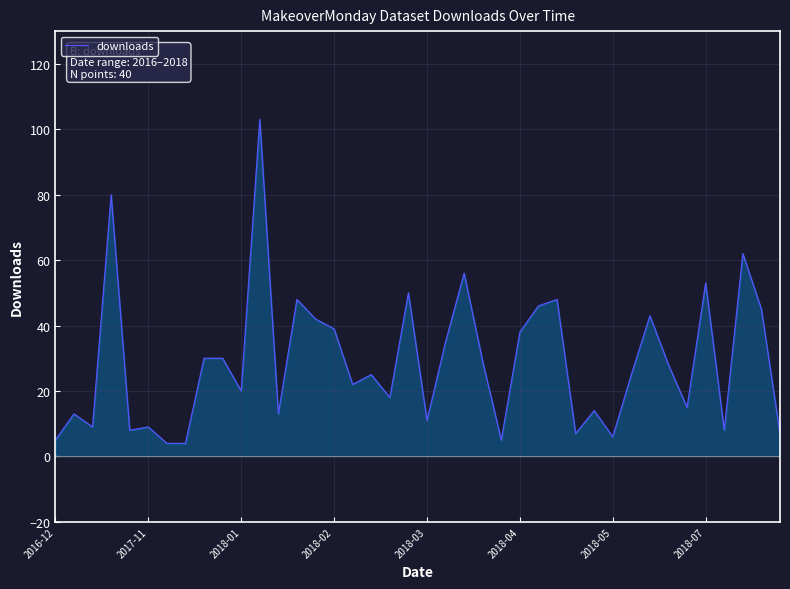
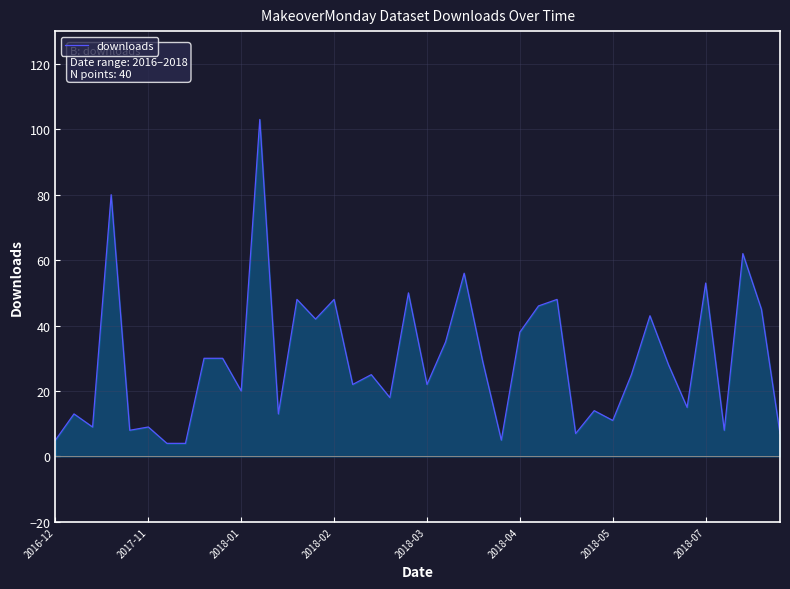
2018-02: 39 -> 48
2018-03: 11 -> 22
2018-05: 6 -> 11
